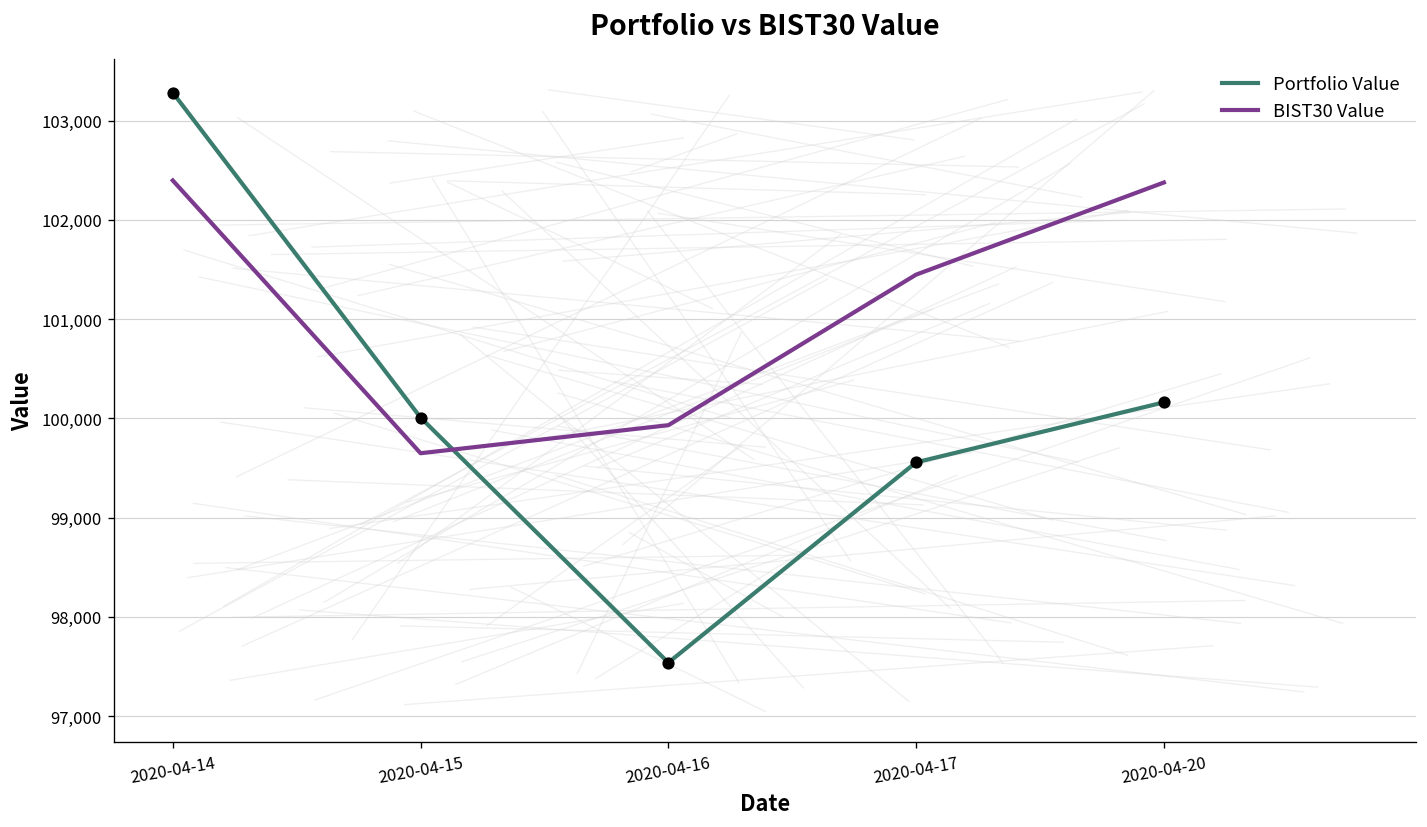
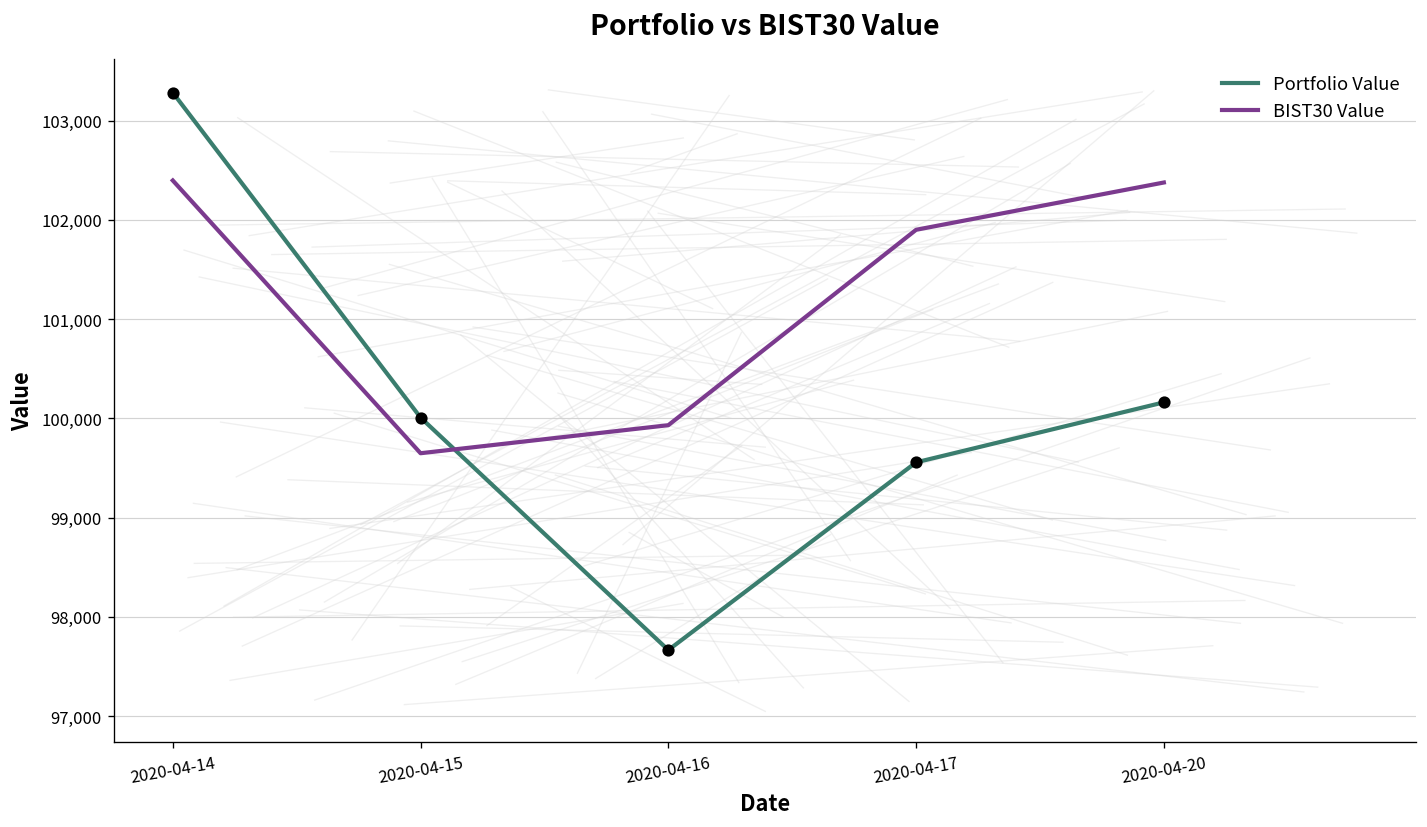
Portfolio Value, 2020-04-16: 97,500 -> 97,700
BIST30 Value, 2020-04-17: 101,400 -> 101,900
